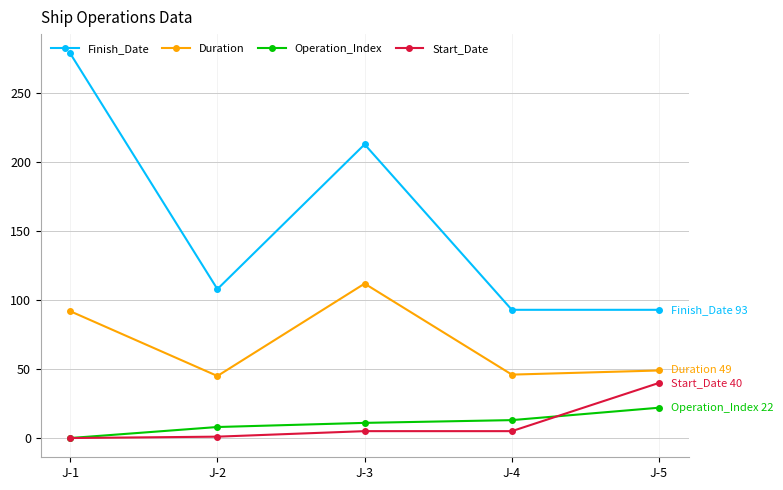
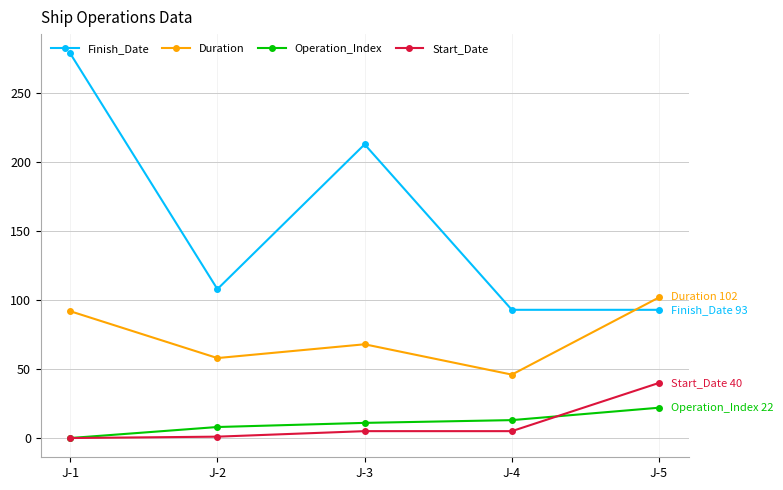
Duration, J-2: 45 -> 58
Duration, J-3: 112 -> 68
Duration, J-5: 49 -> 102
